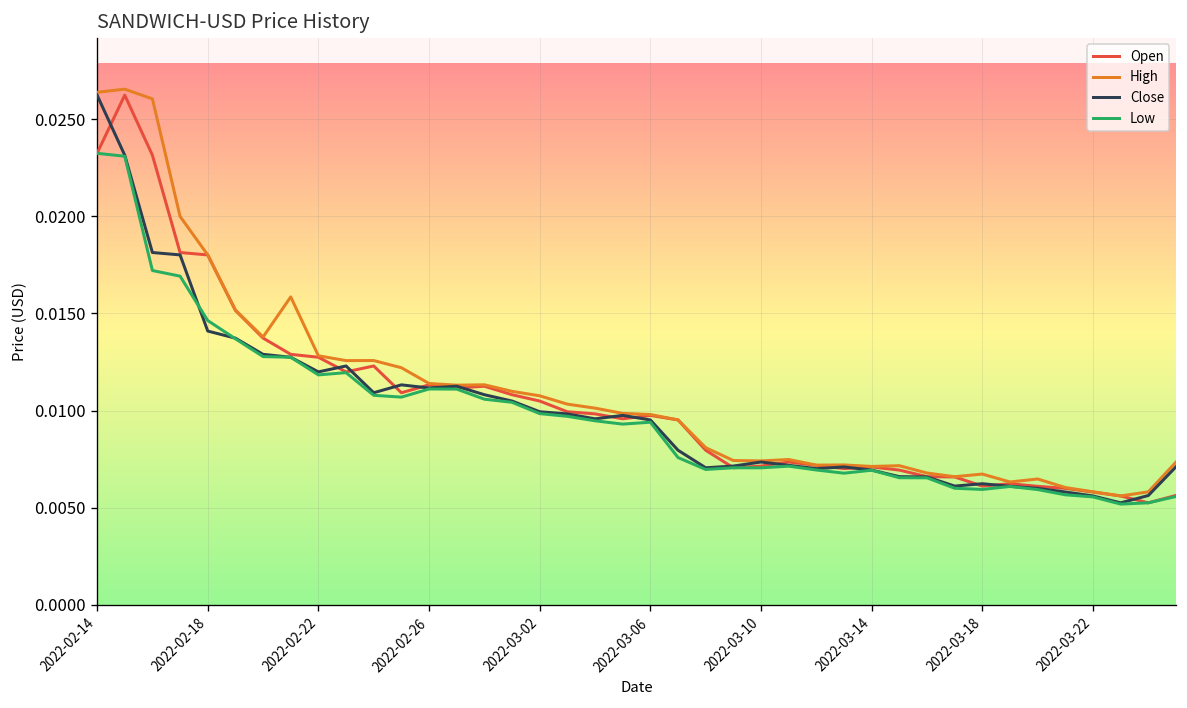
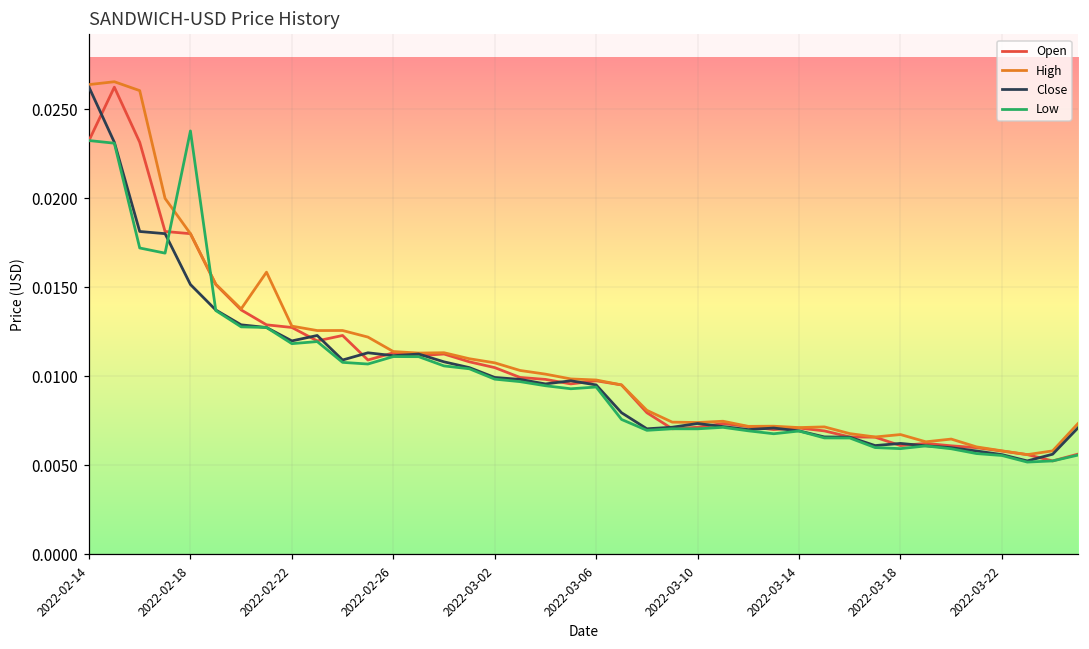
Close, 2022-02-18: 0.0141 -> 0.0152
Low, 2022-02-18: 0.0146 -> 0.0238
